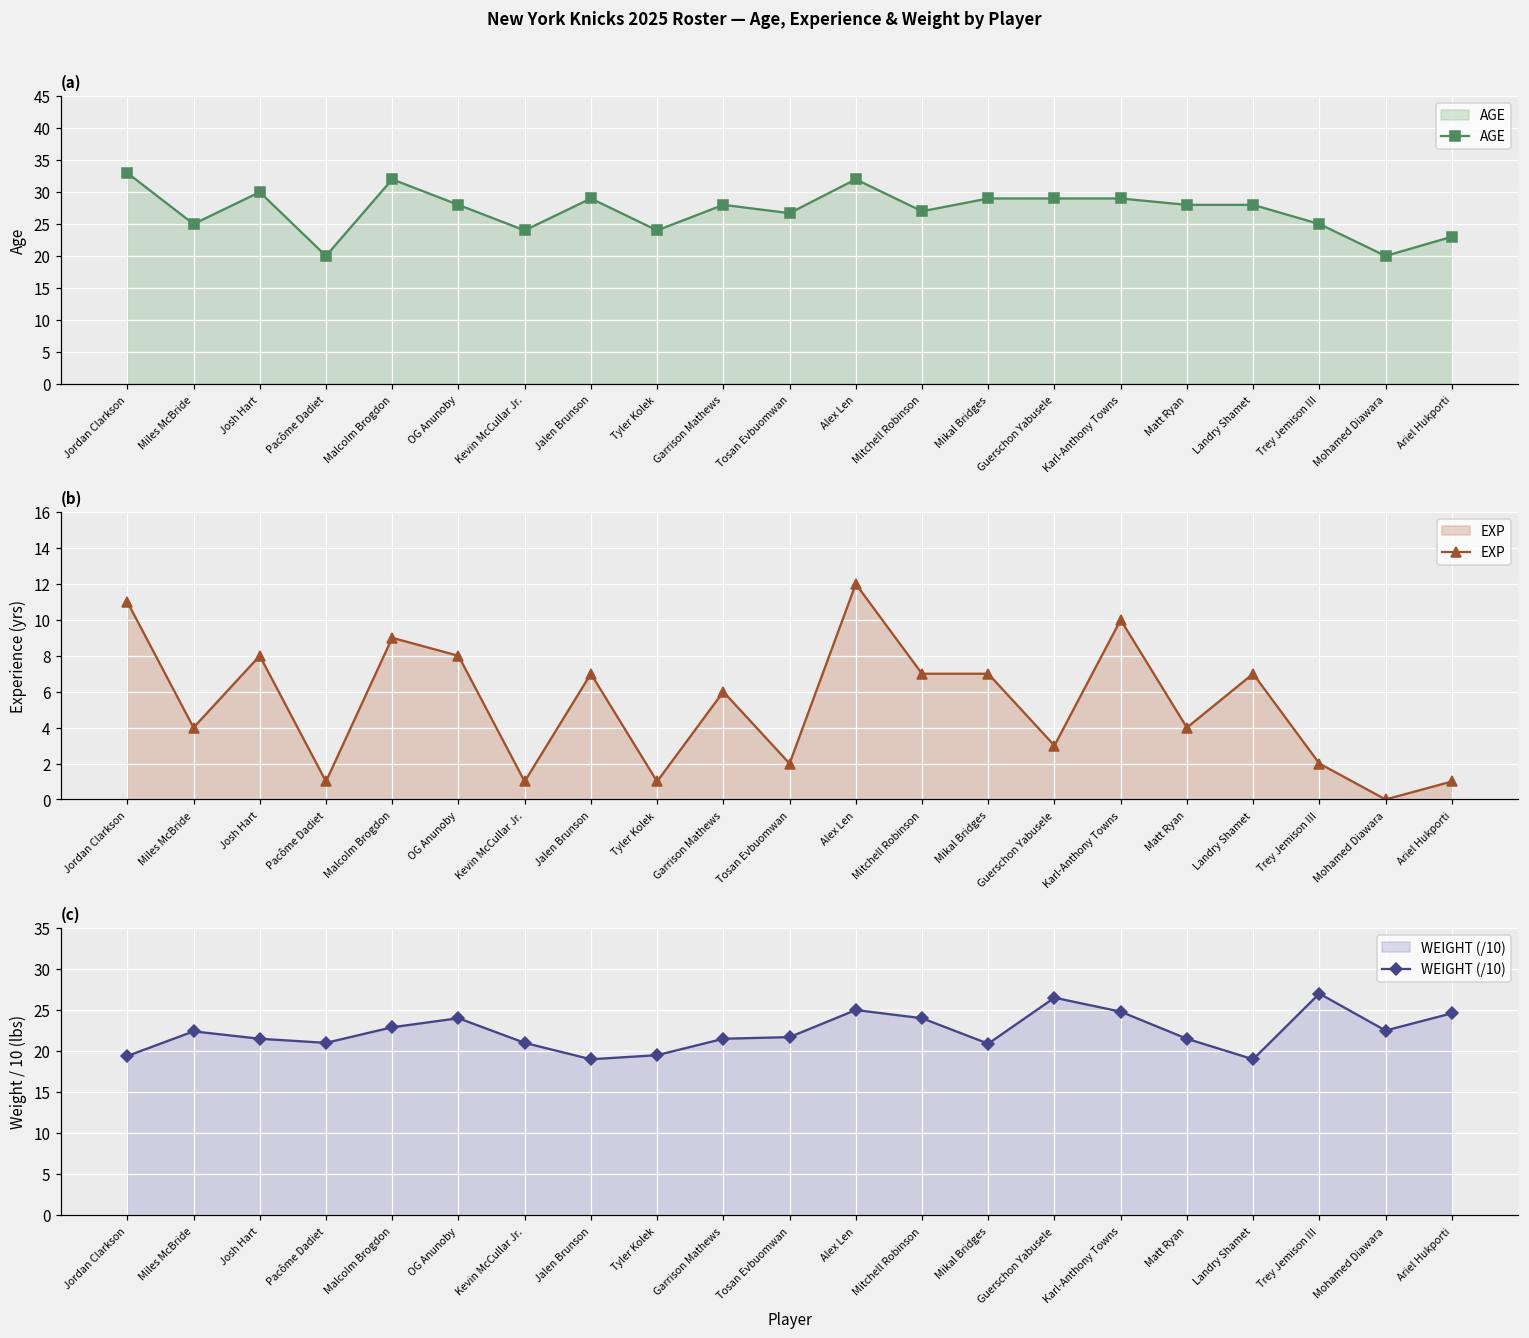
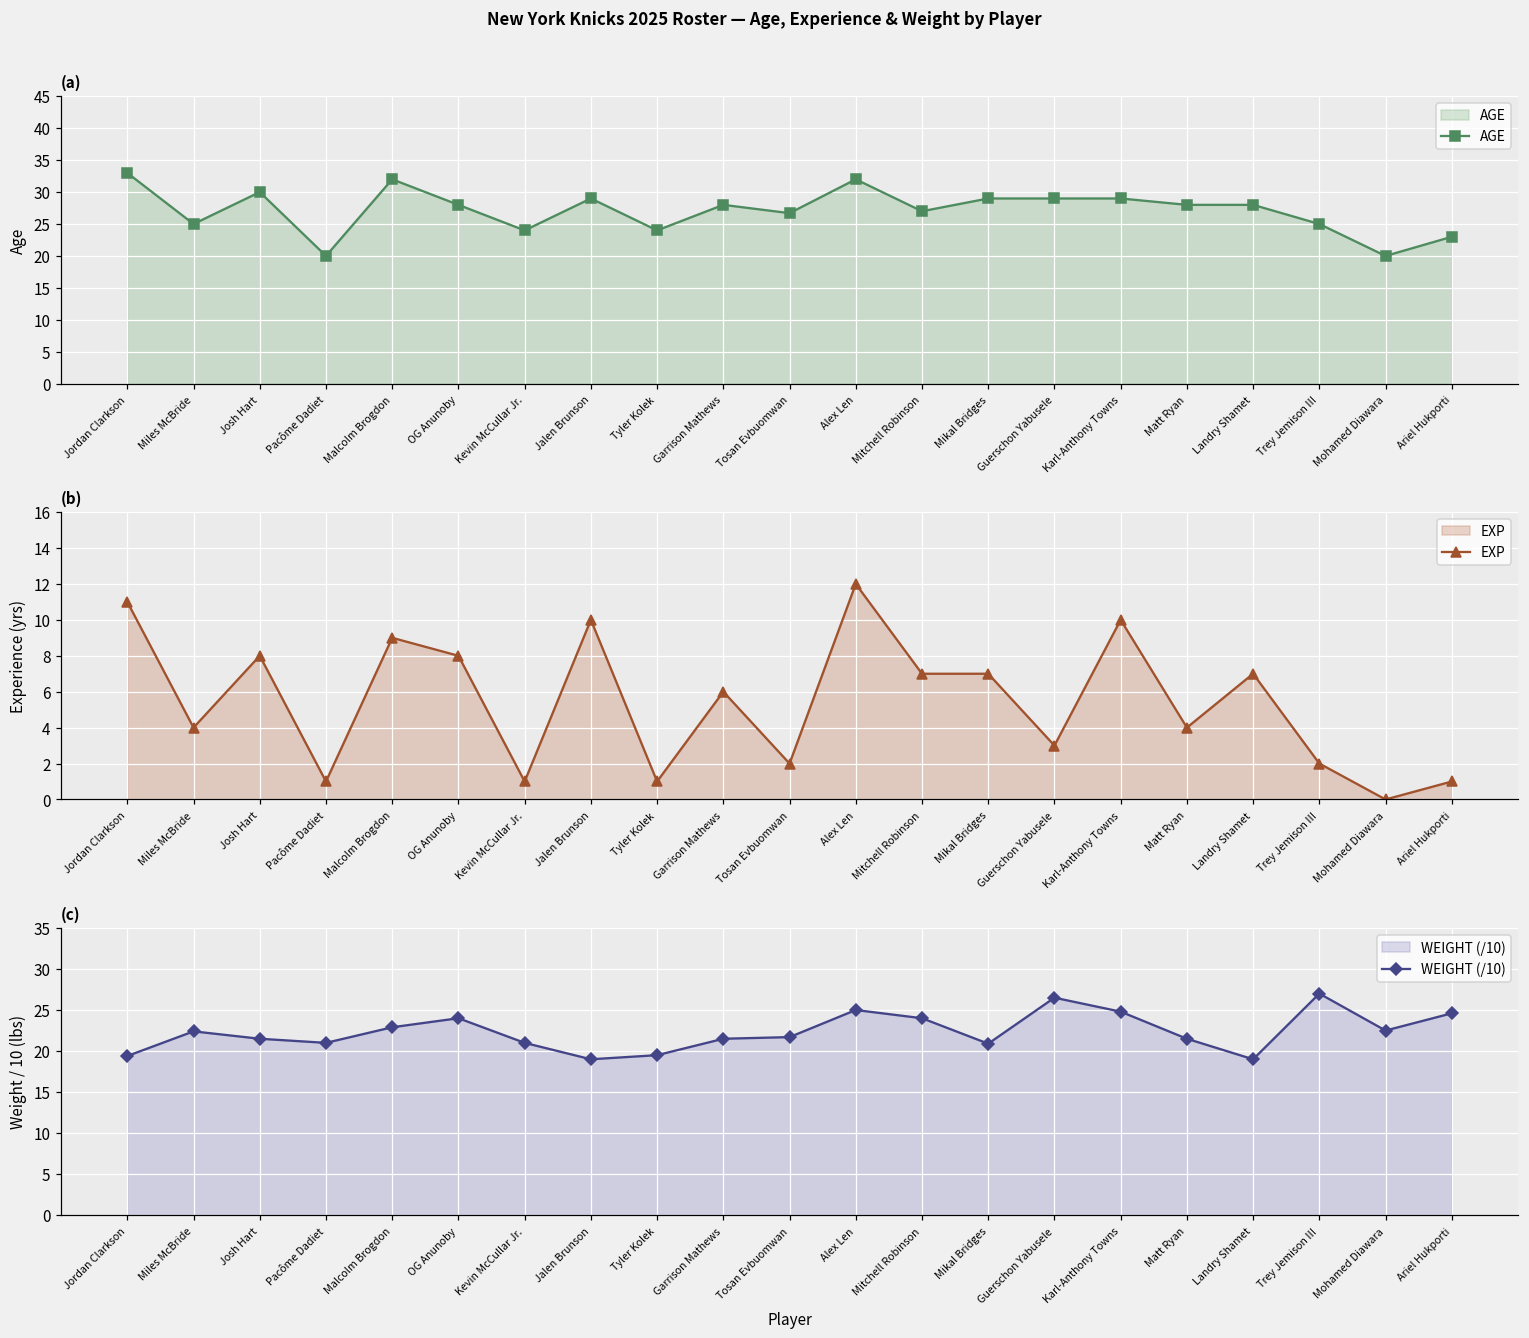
(b), Jalen Brunson: 7 -> 10
